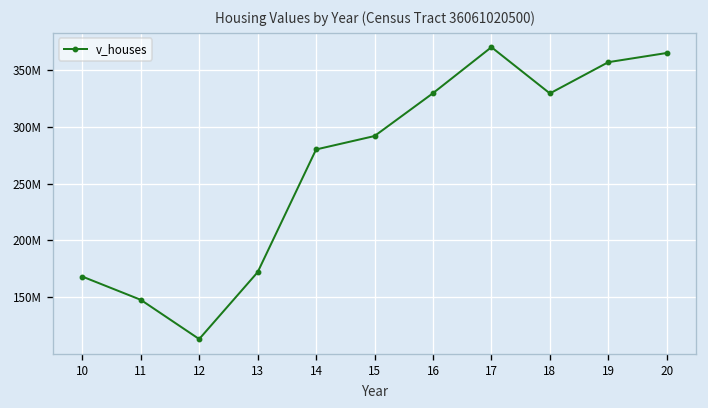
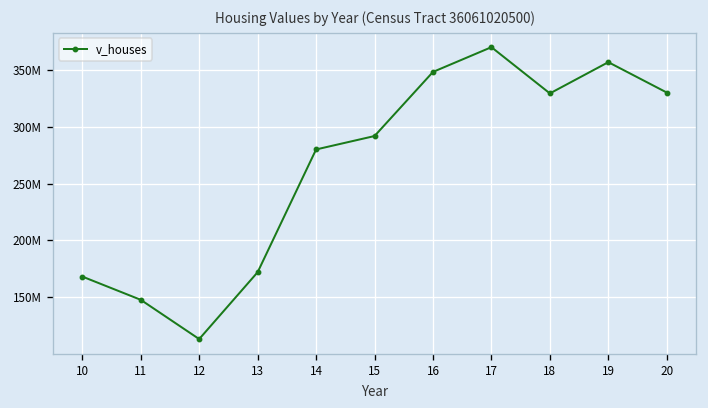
16: 330000000 -> 350000000
20: 360000000 -> 330000000
